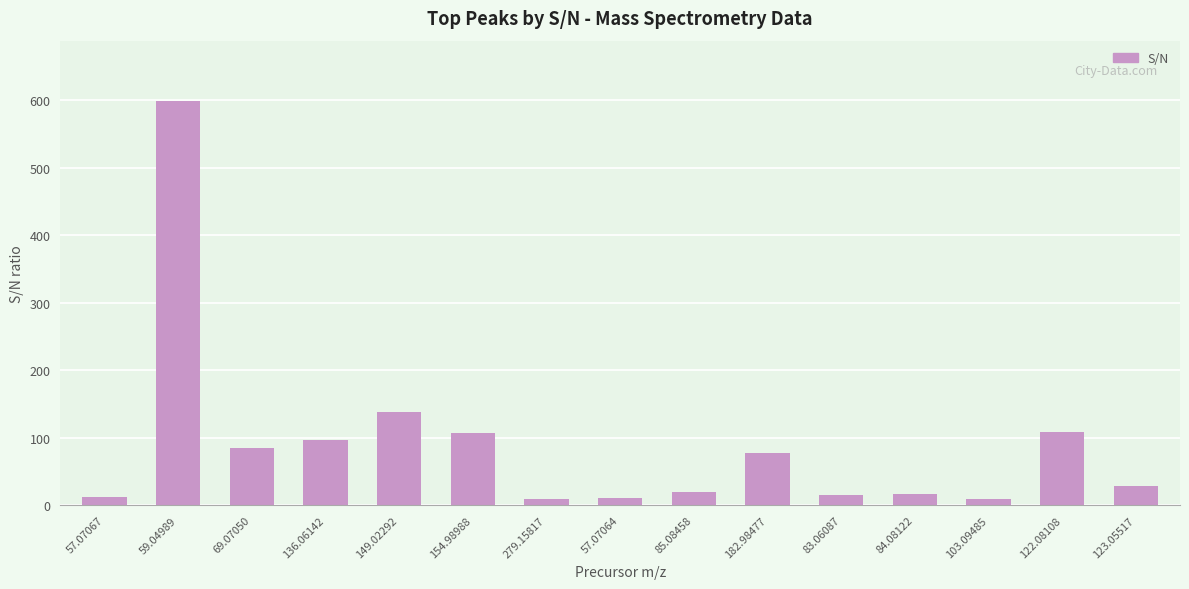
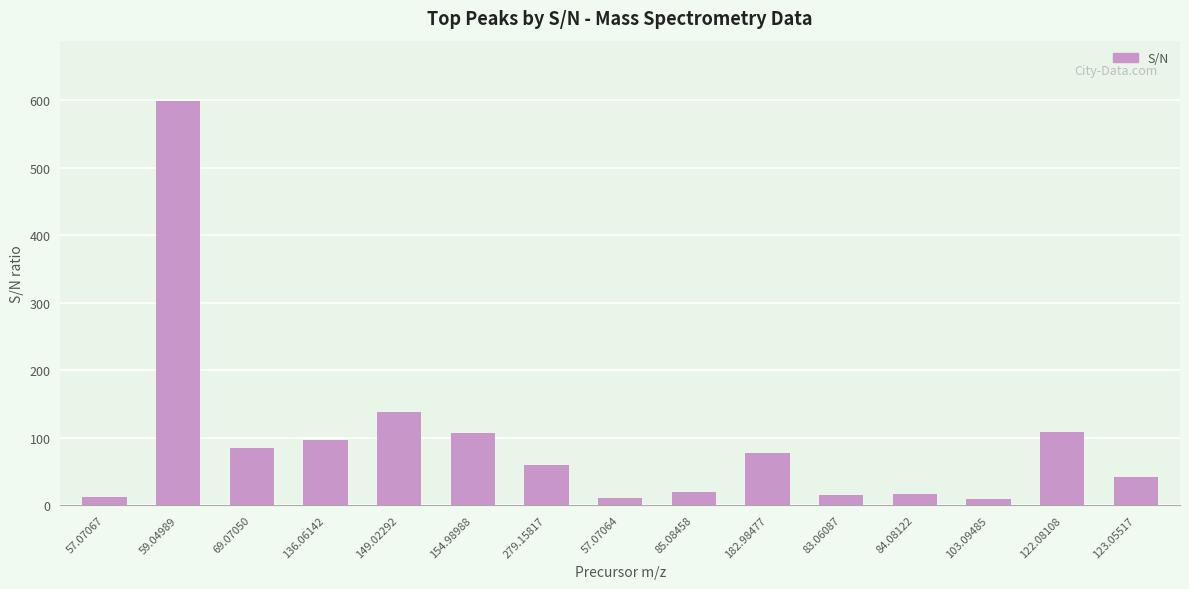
279.15817: 10 -> 60
123.05517: 30 -> 40
